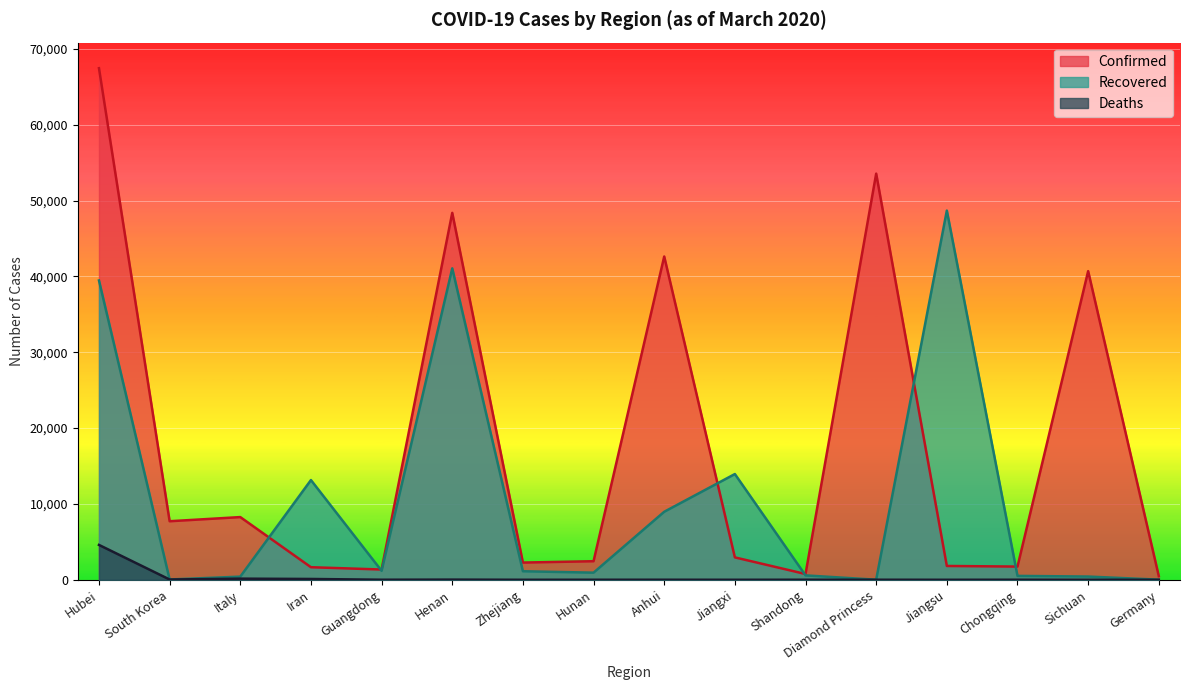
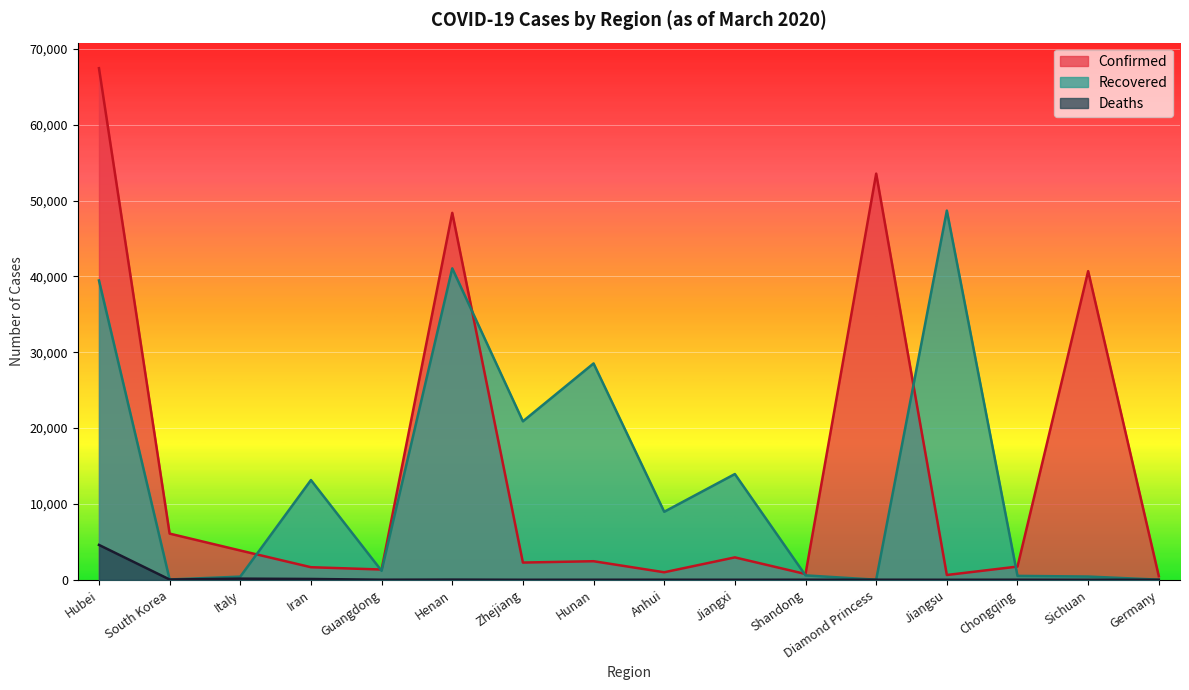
Confirmed, South Korea: 8,000 -> 6,000
Confirmed, Italy: 8,000 -> 4,000
Recovered, Zhejiang: 1,000 -> 21,000
Recovered, Hunan: 1,000 -> 29,000
Confirmed, Anhui: 43,000 -> 1,000
Confirmed, Jiangsu: 2,000 -> 1,000
